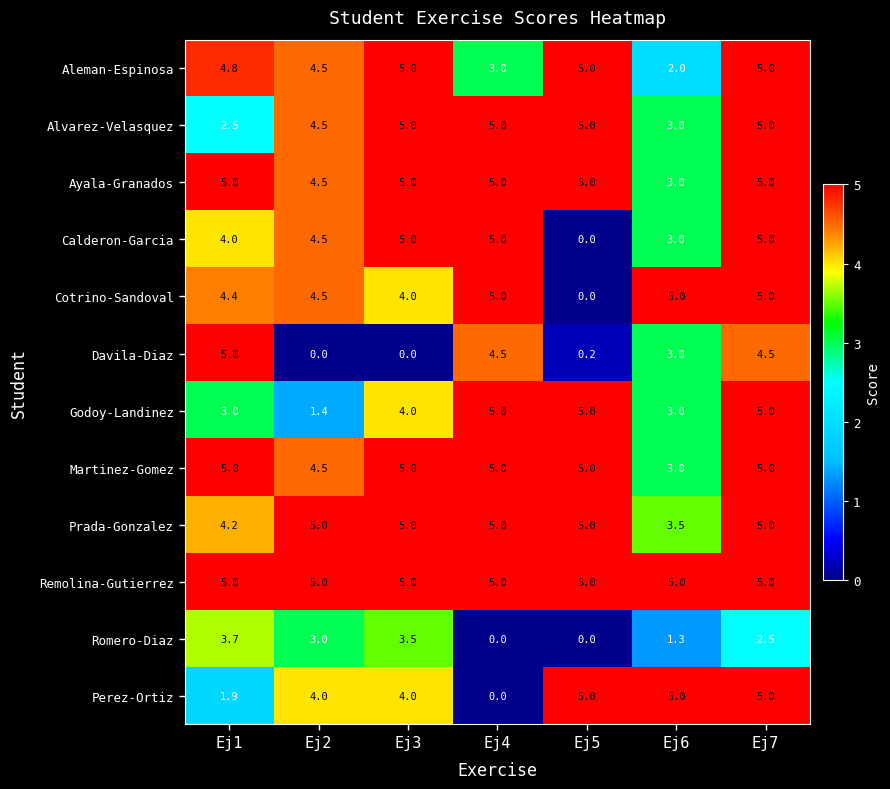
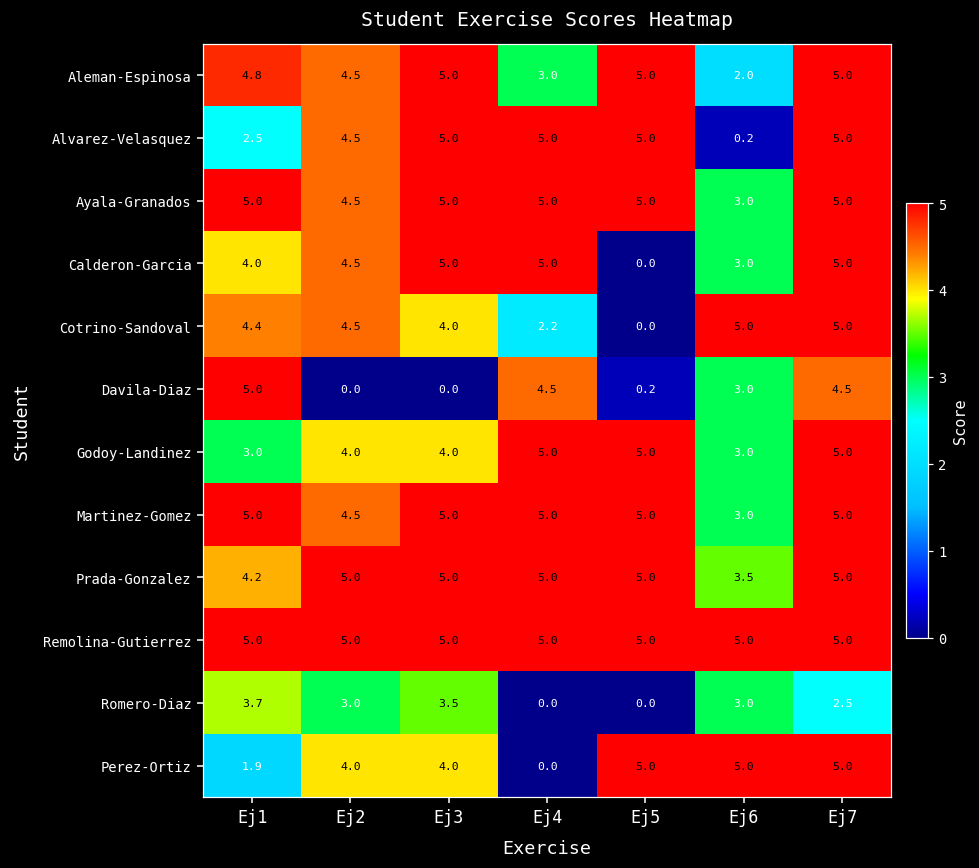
Alvarez-Velasquez, Ej6: 3.0 -> 0.2
Cotrino-Sandoval, Ej4: 5.0 -> 2.2
Godoy-Landinez, Ej2: 1.4 -> 4.0
Romero-Diaz, Ej6: 1.3 -> 3.0
